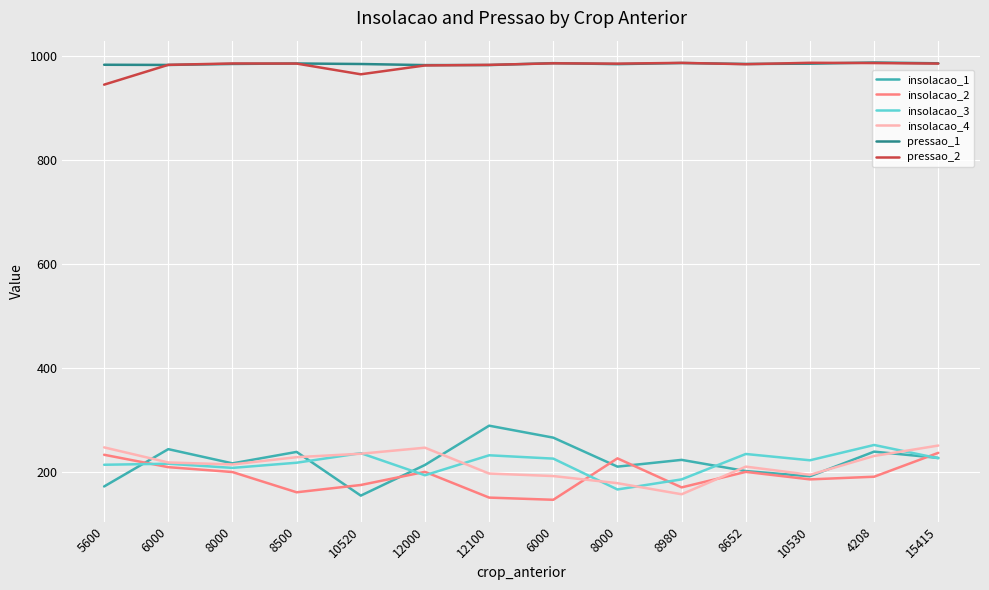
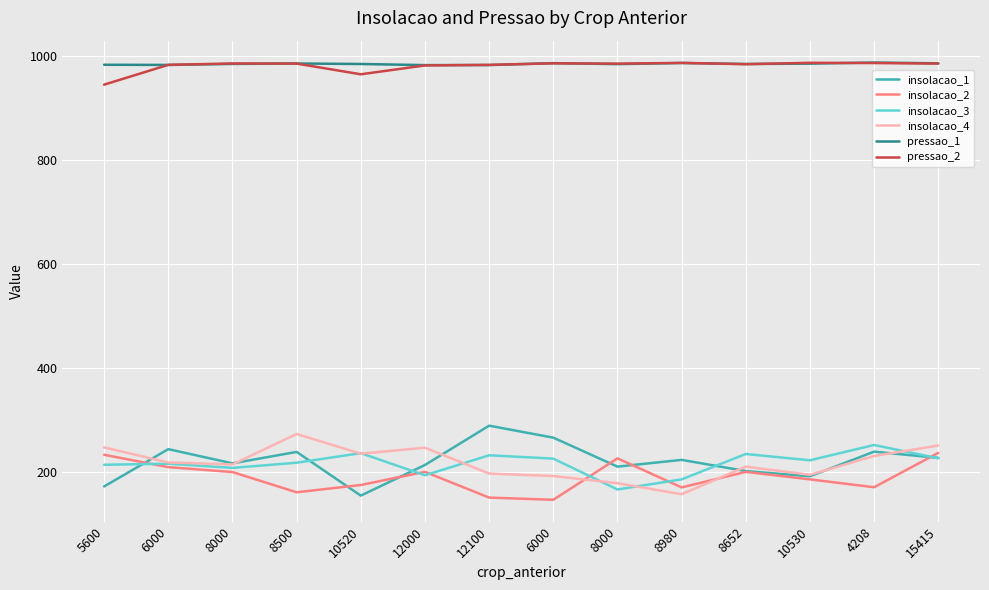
insolacao_4, 8500: 230 -> 270
insolacao_2, 4208: 190 -> 170
